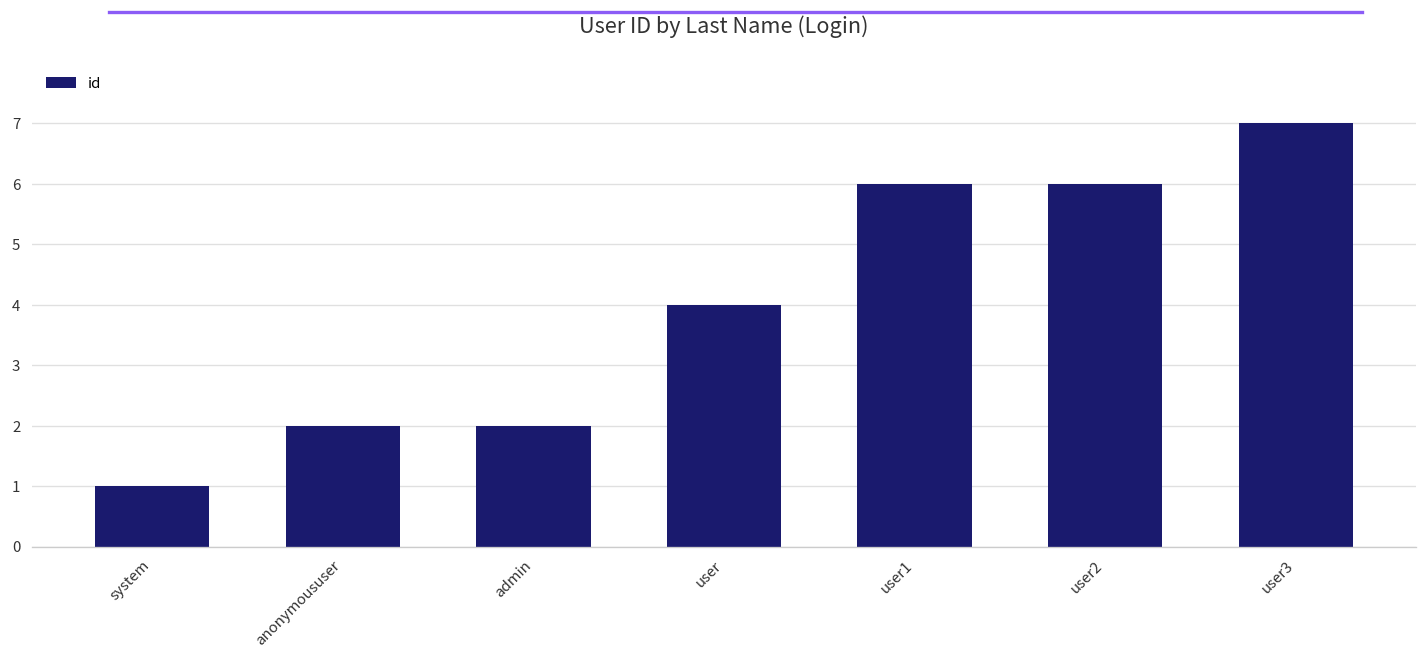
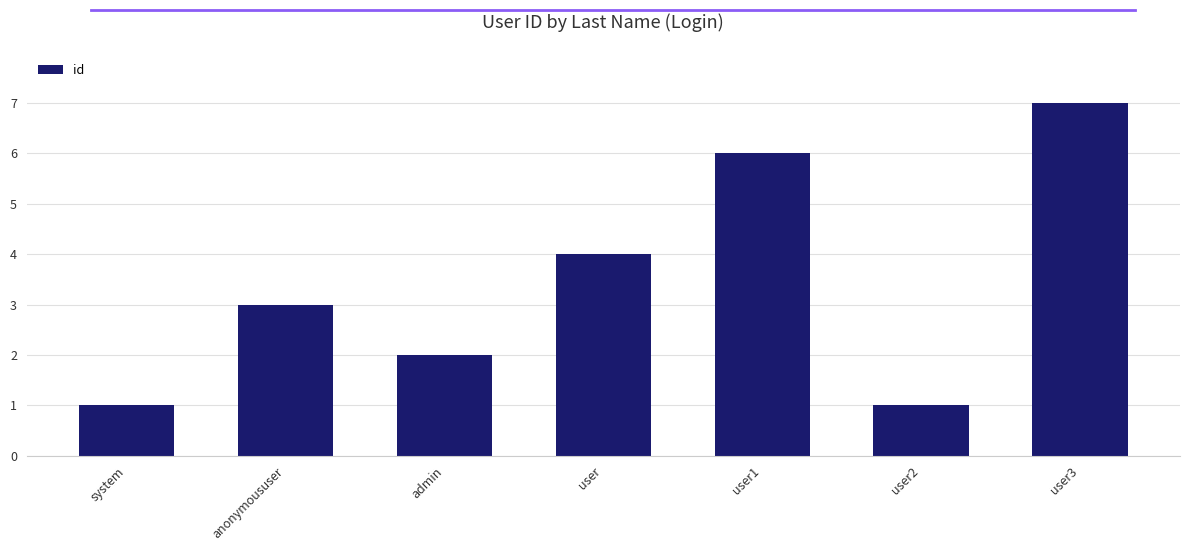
anonymoususer: 2 -> 3
user2: 6 -> 1
